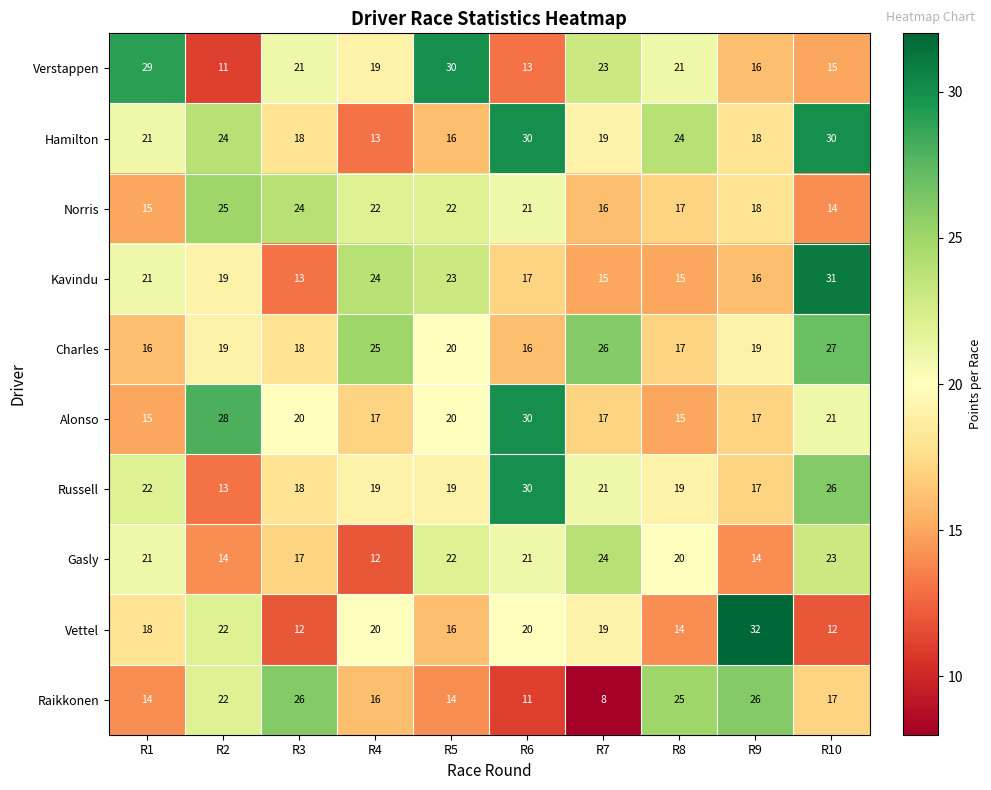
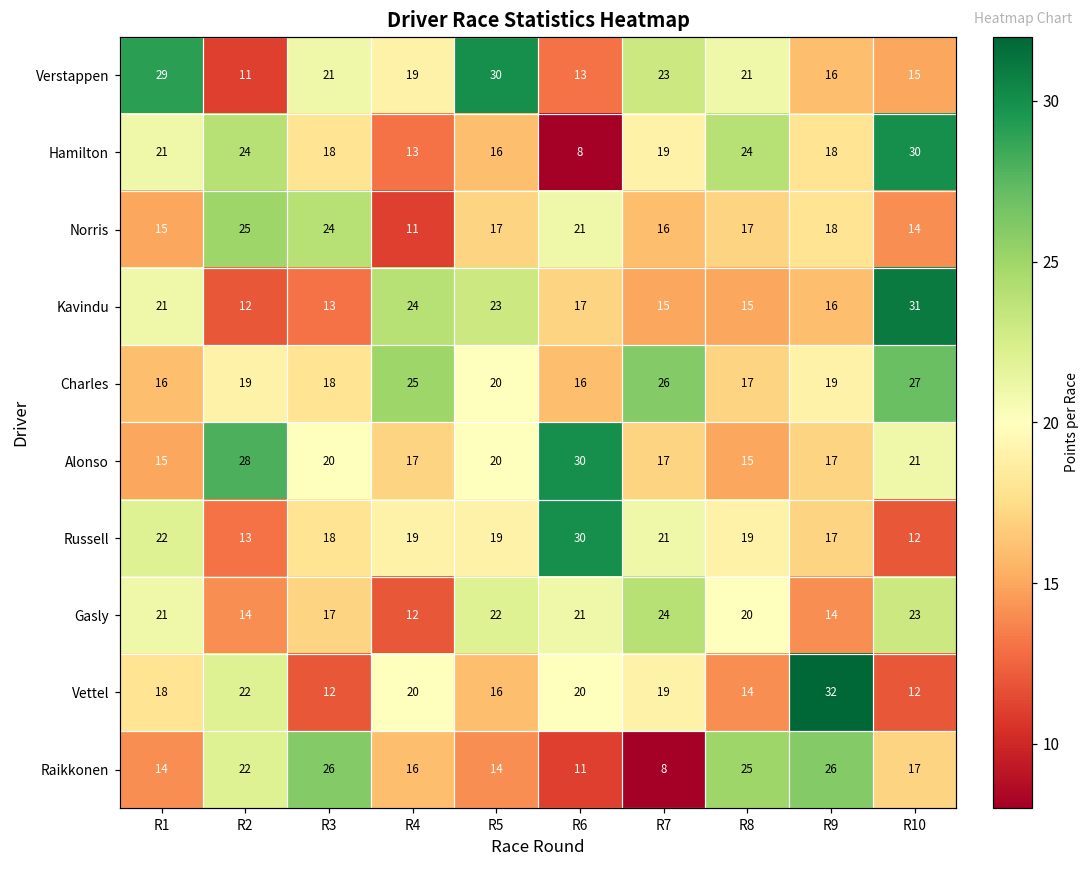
Hamilton, R6: 30 -> 8
Norris, R4: 22 -> 11
Norris, R5: 22 -> 17
Kavindu, R2: 19 -> 12
Russell, R10: 26 -> 12
